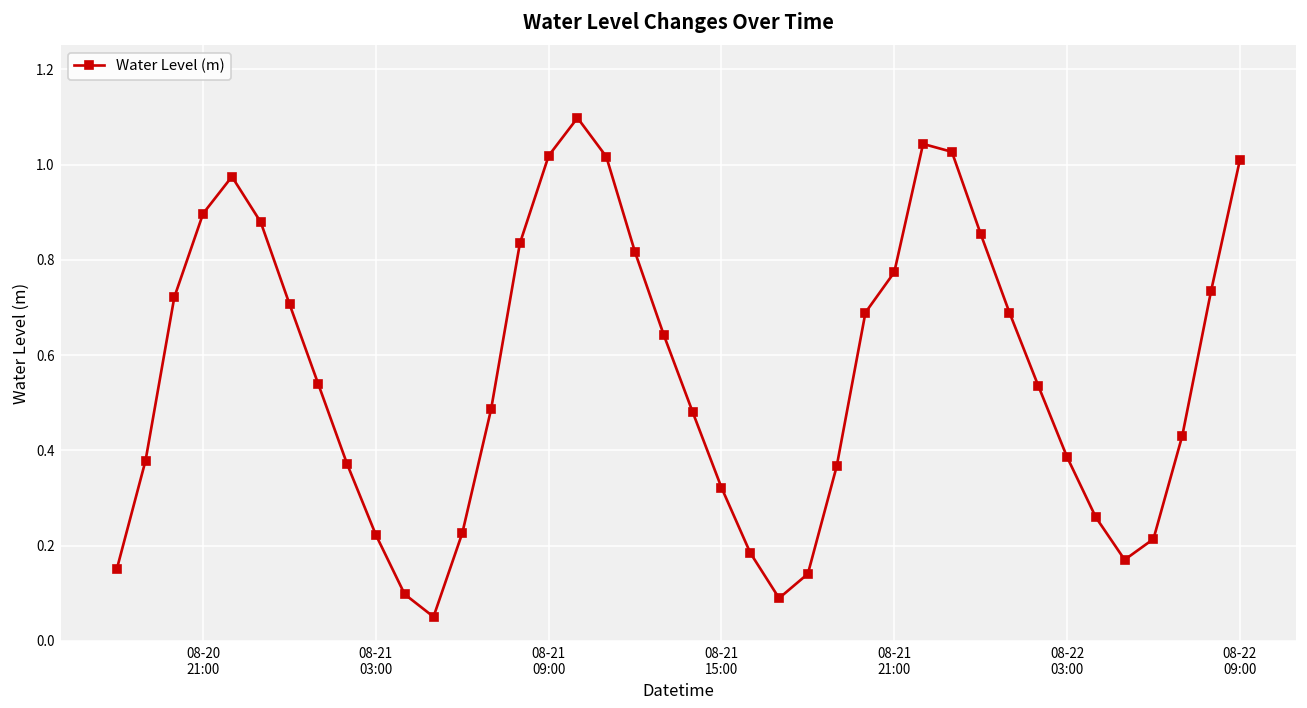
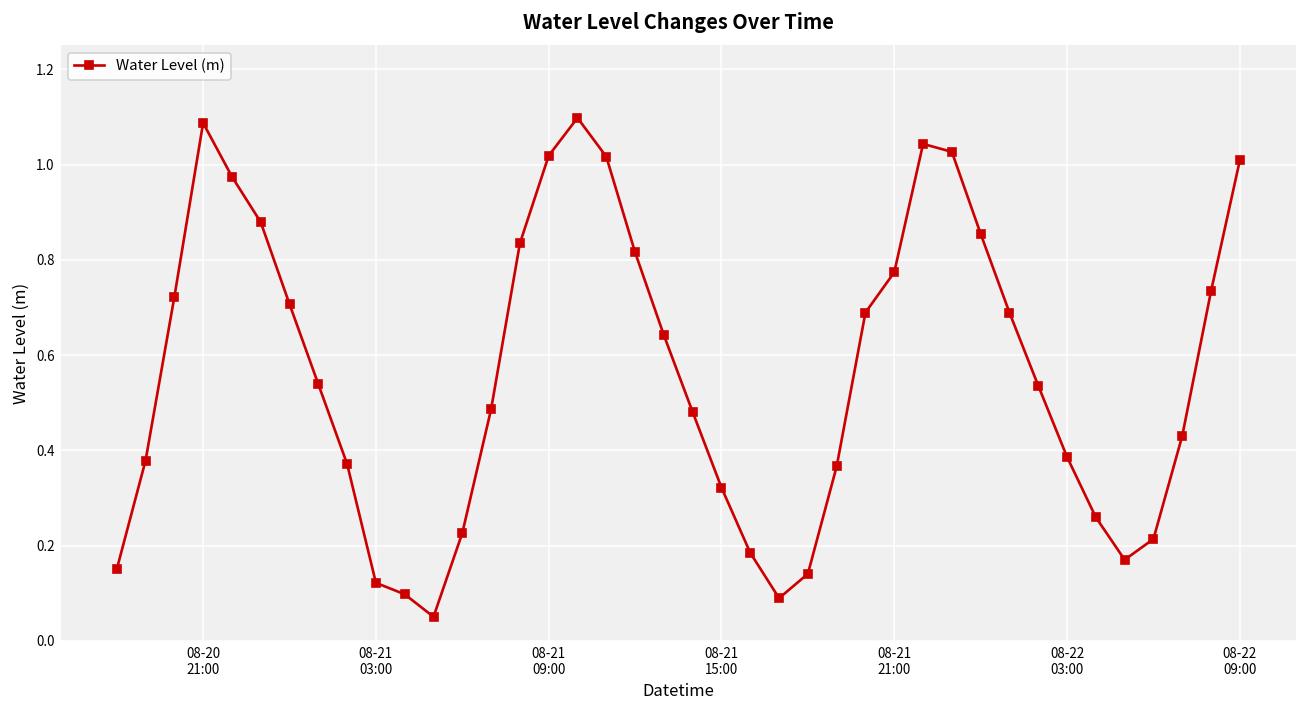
08-20 21:00: 0.90 -> 1.09
08-21 03:00: 0.22 -> 0.12
